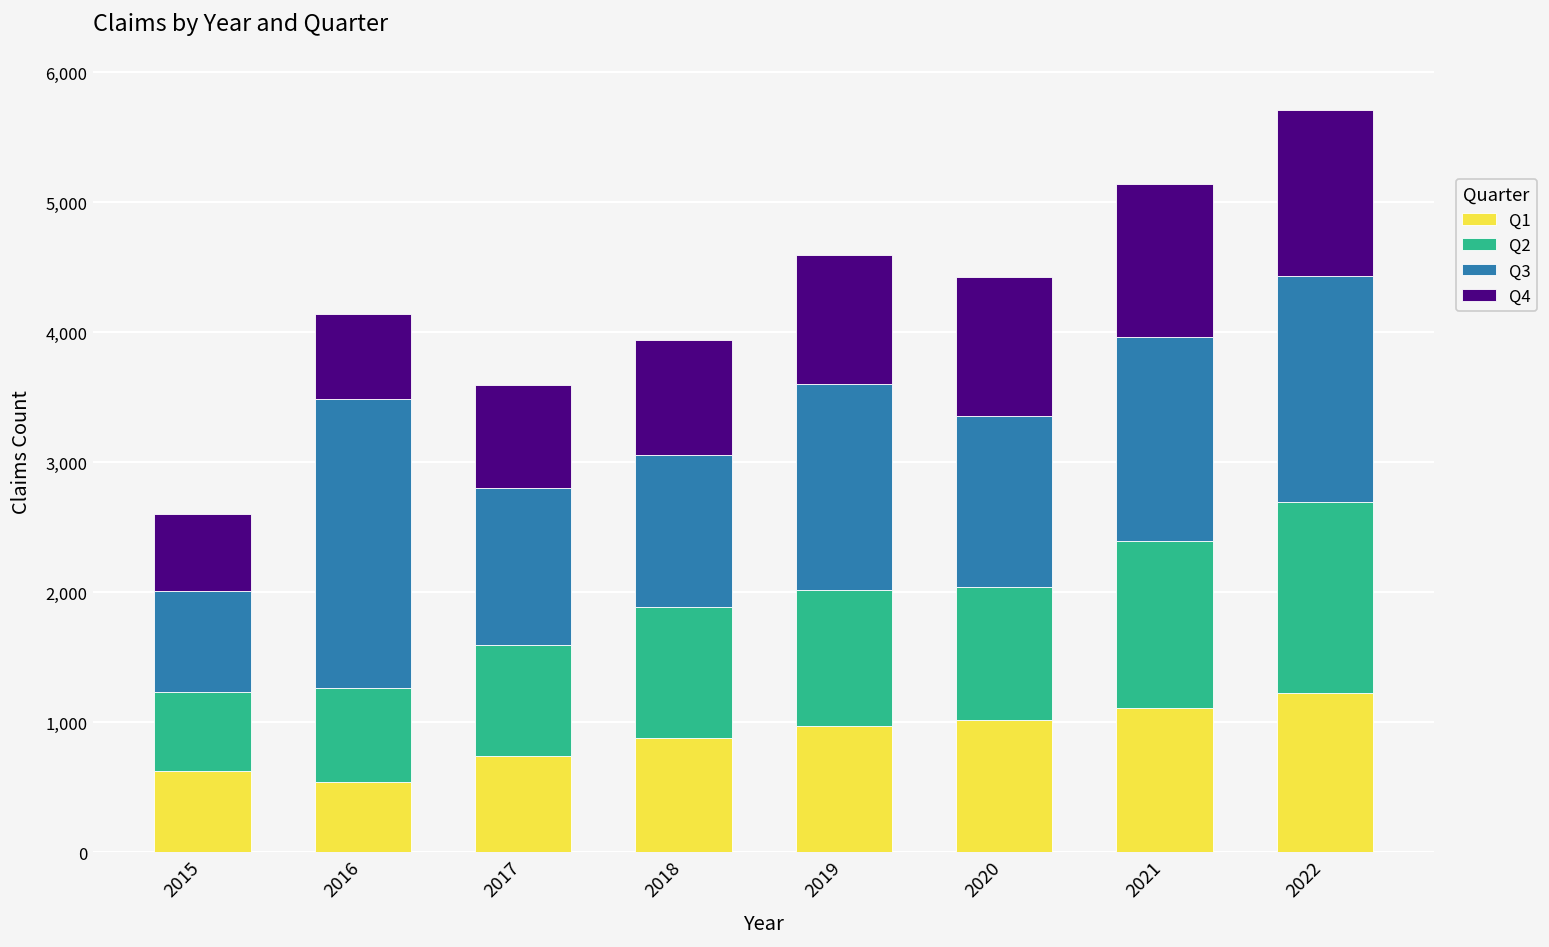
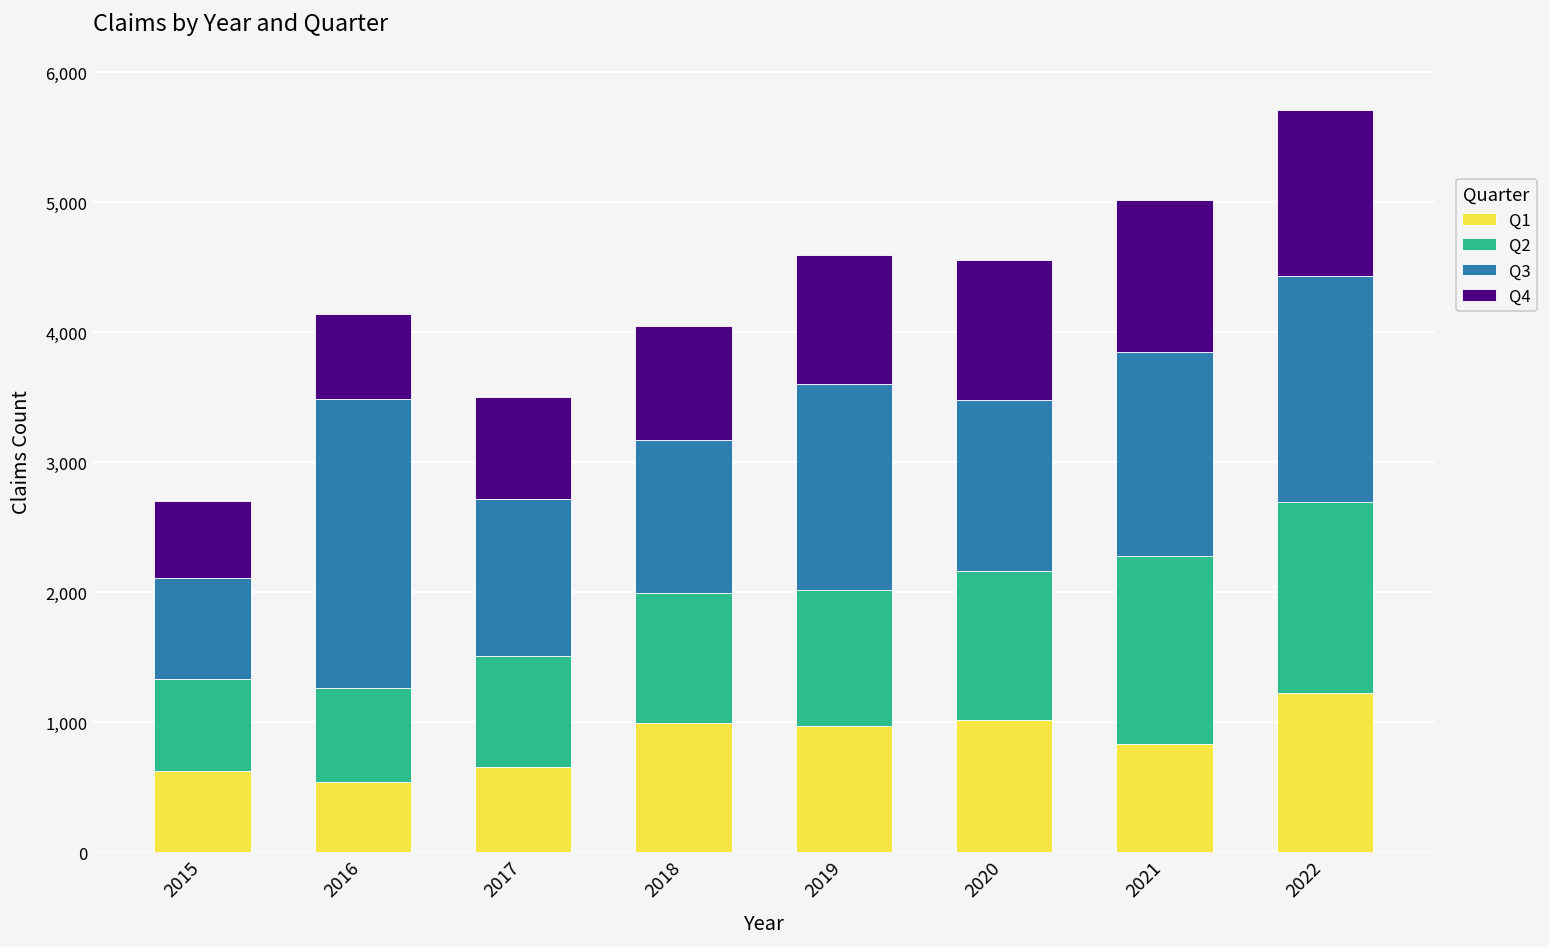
Q2, 2015: 610 -> 710
Q1, 2017: 740 -> 660
Q1, 2018: 880 -> 990
Q2, 2020: 1,020 -> 1,150
Q1, 2021: 1,110 -> 830
Q2, 2021: 1,290 -> 1,440
